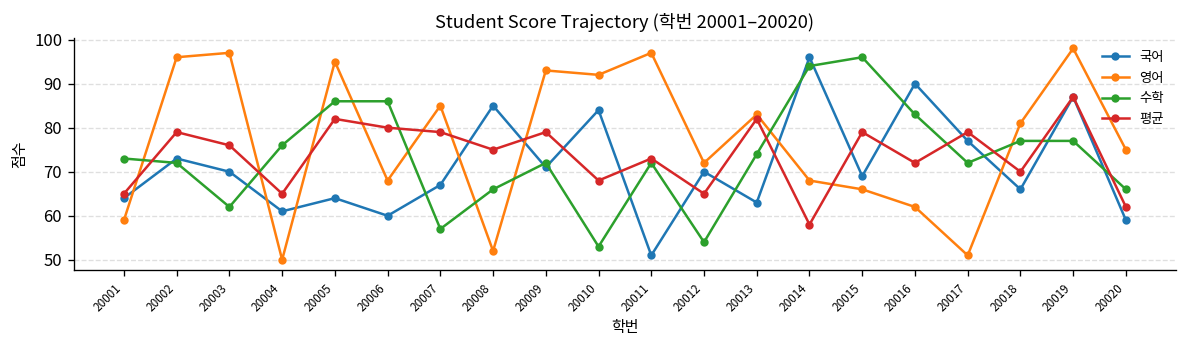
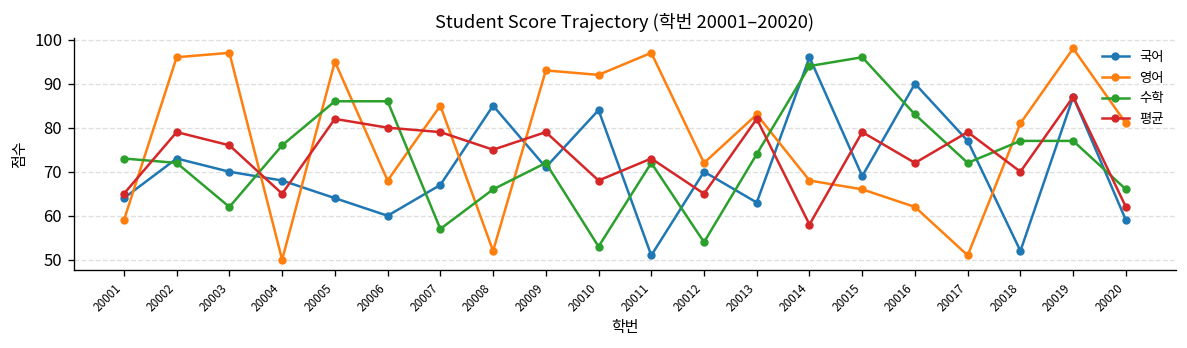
국어, 20004: 61 -> 68
국어, 20018: 66 -> 52
영어, 20020: 75 -> 81
